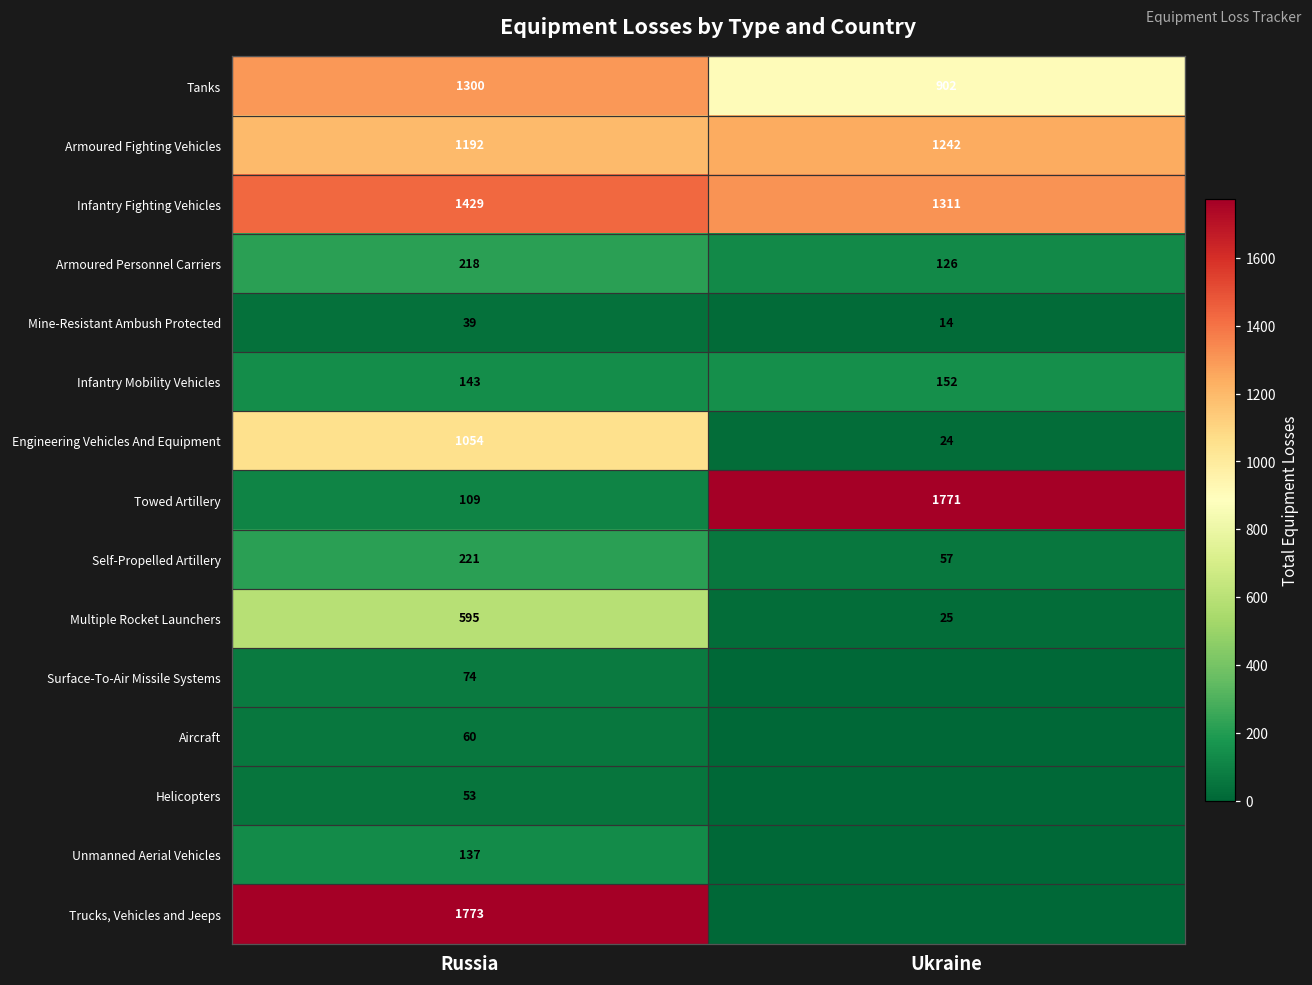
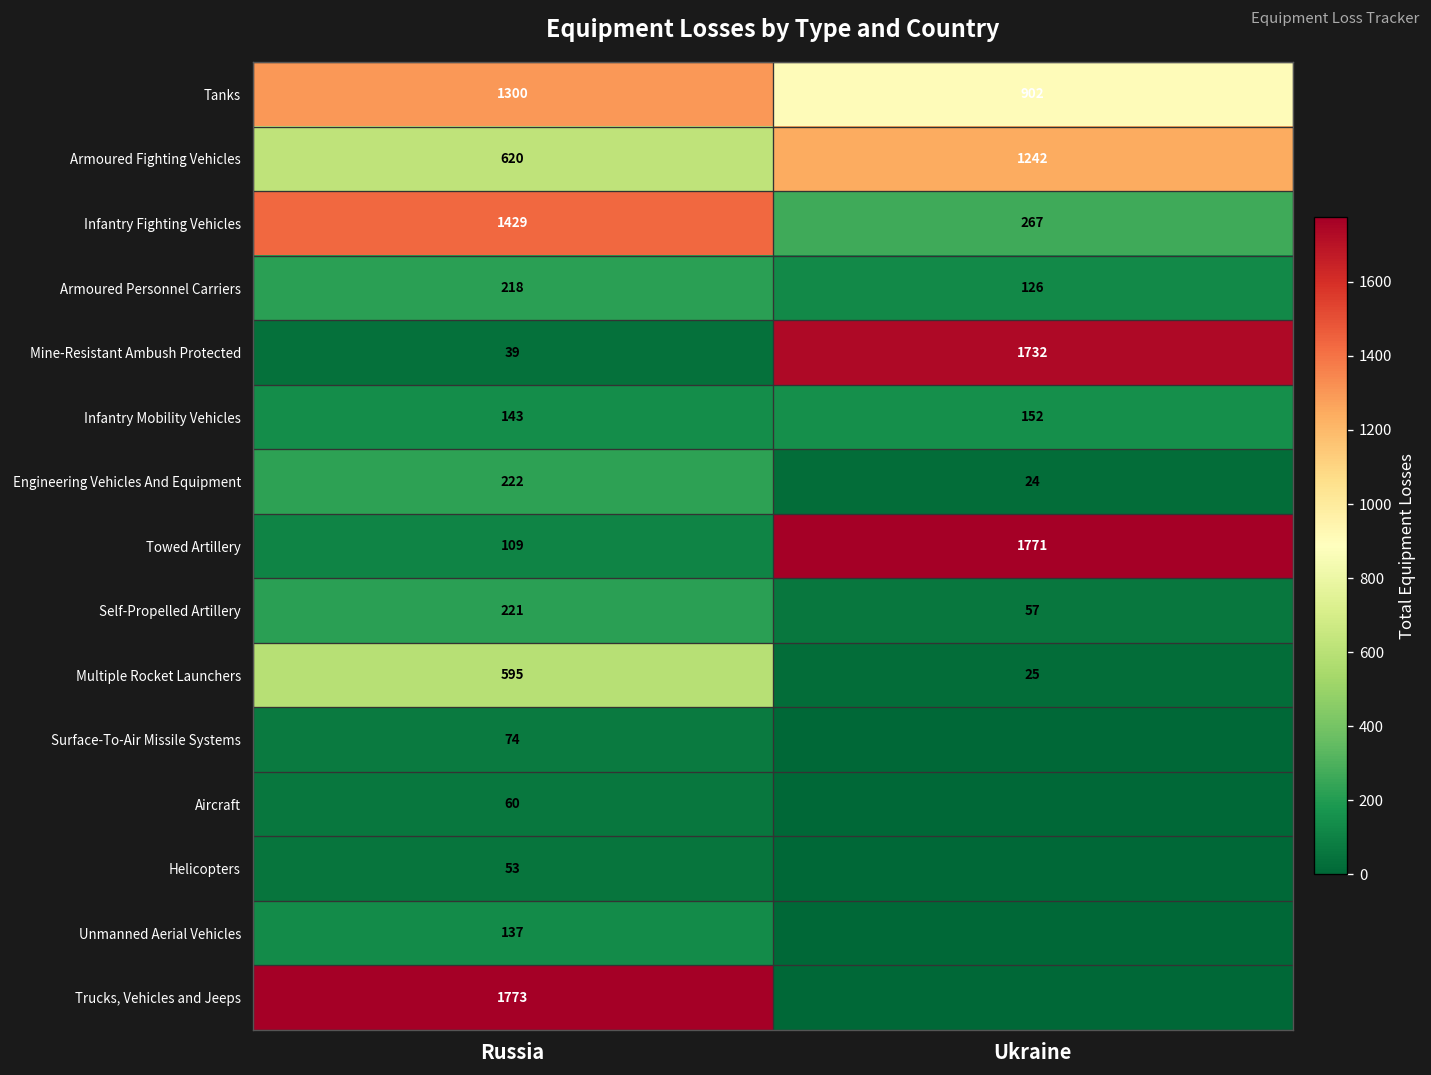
Armoured Fighting Vehicles, Russia: 1192 -> 620
Infantry Fighting Vehicles, Ukraine: 1311 -> 267
Mine-Resistant Ambush Protected, Ukraine: 14 -> 1732
Engineering Vehicles And Equipment, Russia: 1054 -> 222
